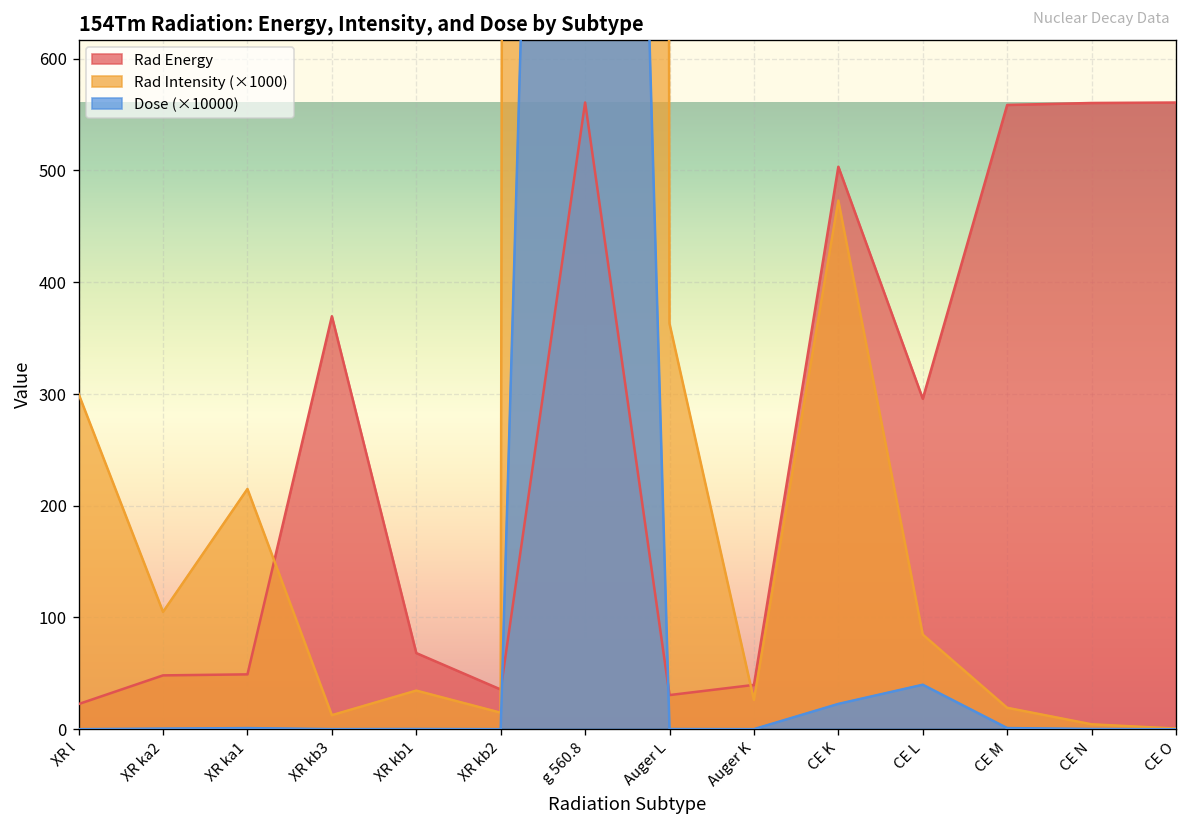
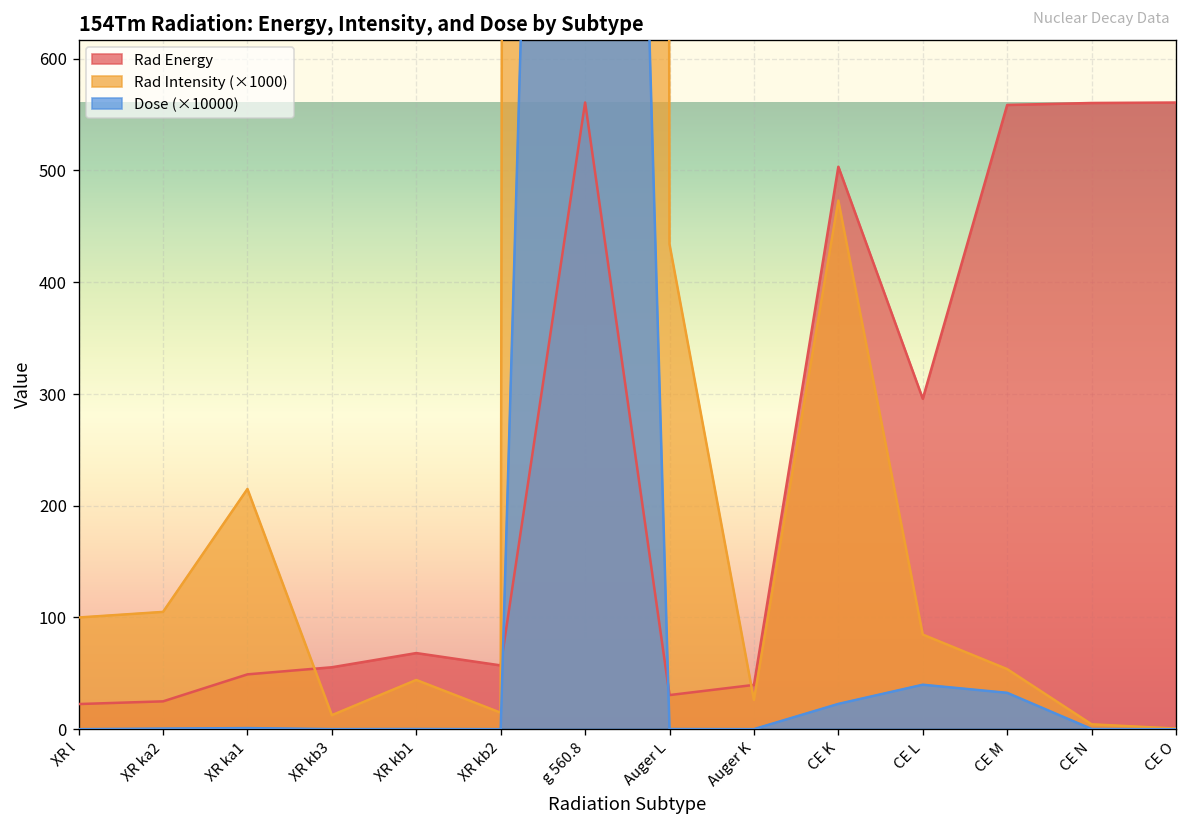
Rad Intensity (×1000), XR l: 300 -> 100
Rad Energy, XR ka2: 50 -> 20
Rad Energy, XR kb3: 370 -> 60
Rad Intensity (×1000), XR kb1: 30 -> 40
Rad Energy, XR kb2: 40 -> 60
Rad Intensity (×1000), Auger L: 360 -> 430
Rad Intensity (×1000), CE M: 20 -> 50
Dose (×10000), CE M: 0 -> 30
